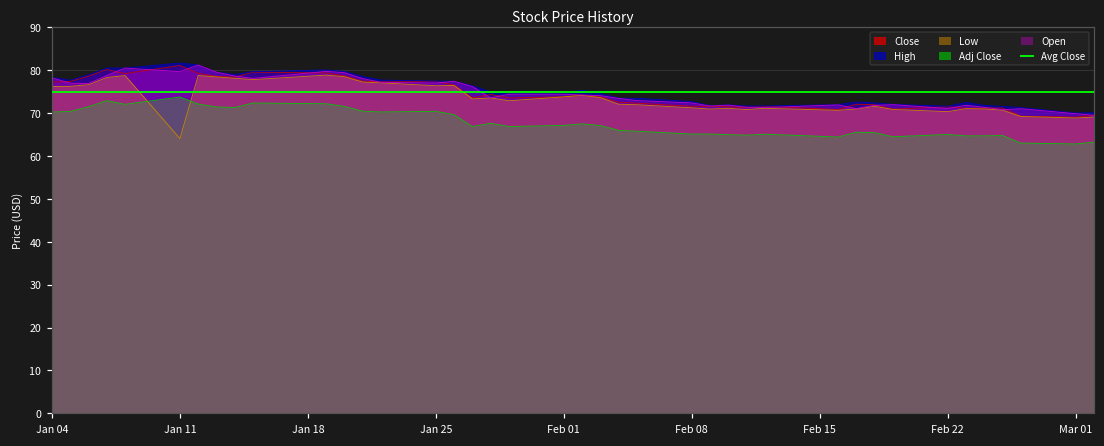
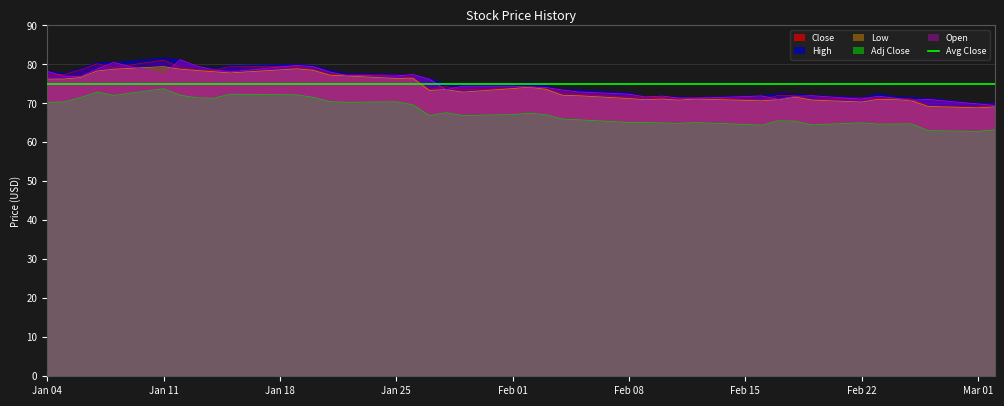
Low, Jan 11: 64 -> 79
Open, Jan 11: 80 -> 77
